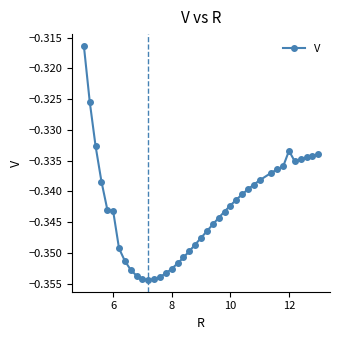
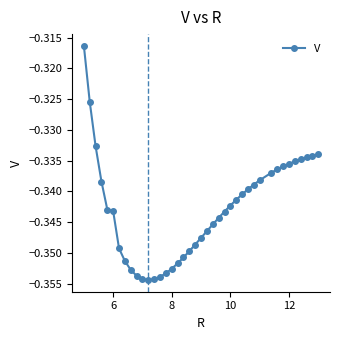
12: -0.333 -> -0.336
